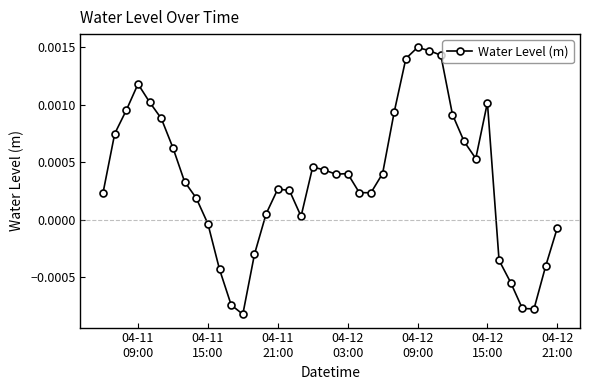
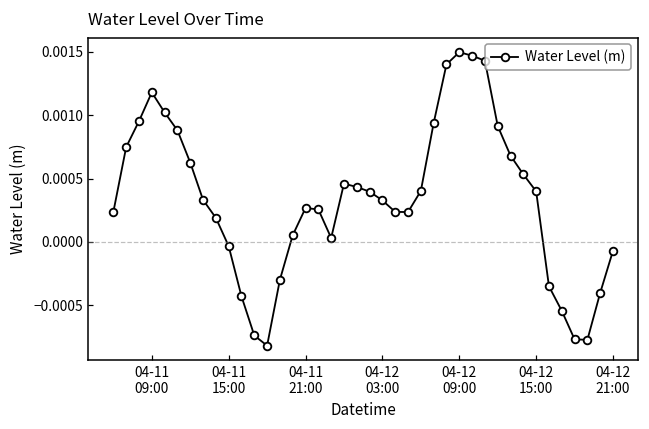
04-12 03:00: 0.00040 -> 0.00033
04-12 15:00: 0.00102 -> 0.00040
